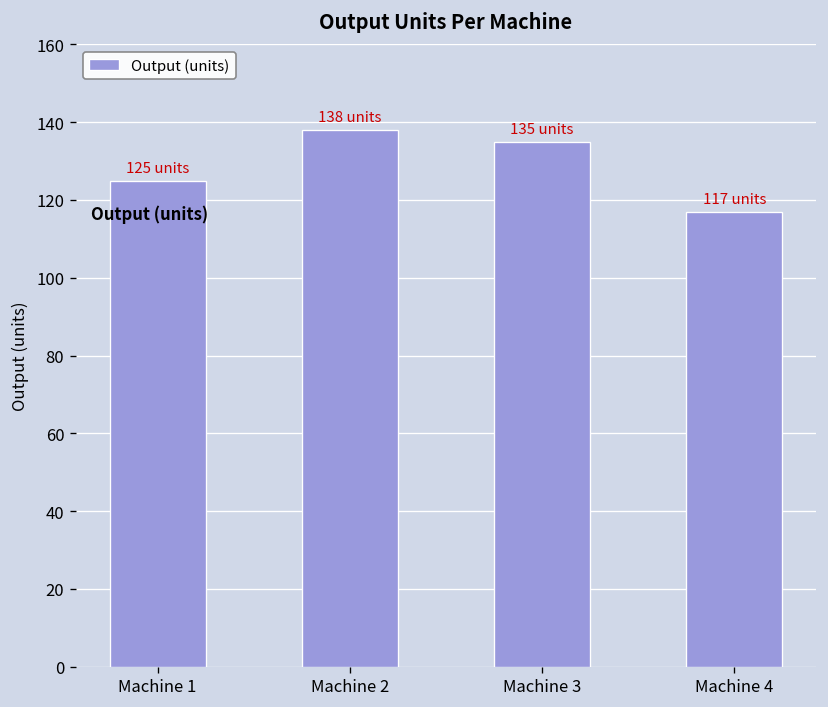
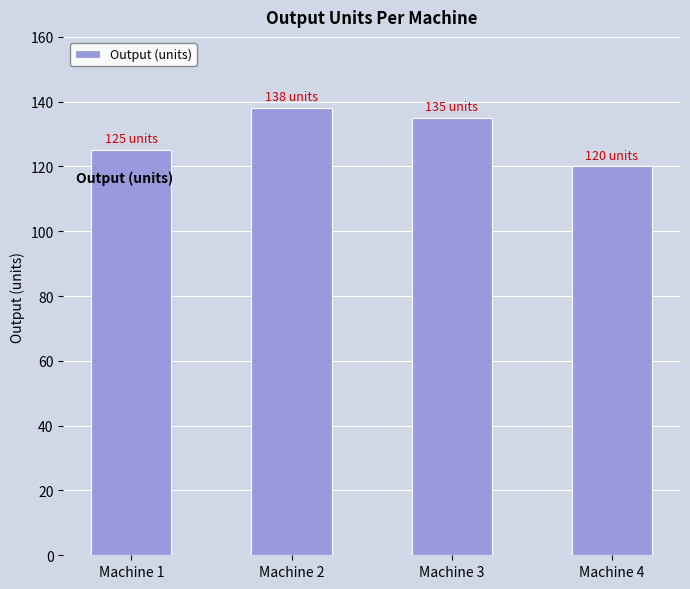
Machine 4: 117 -> 120
